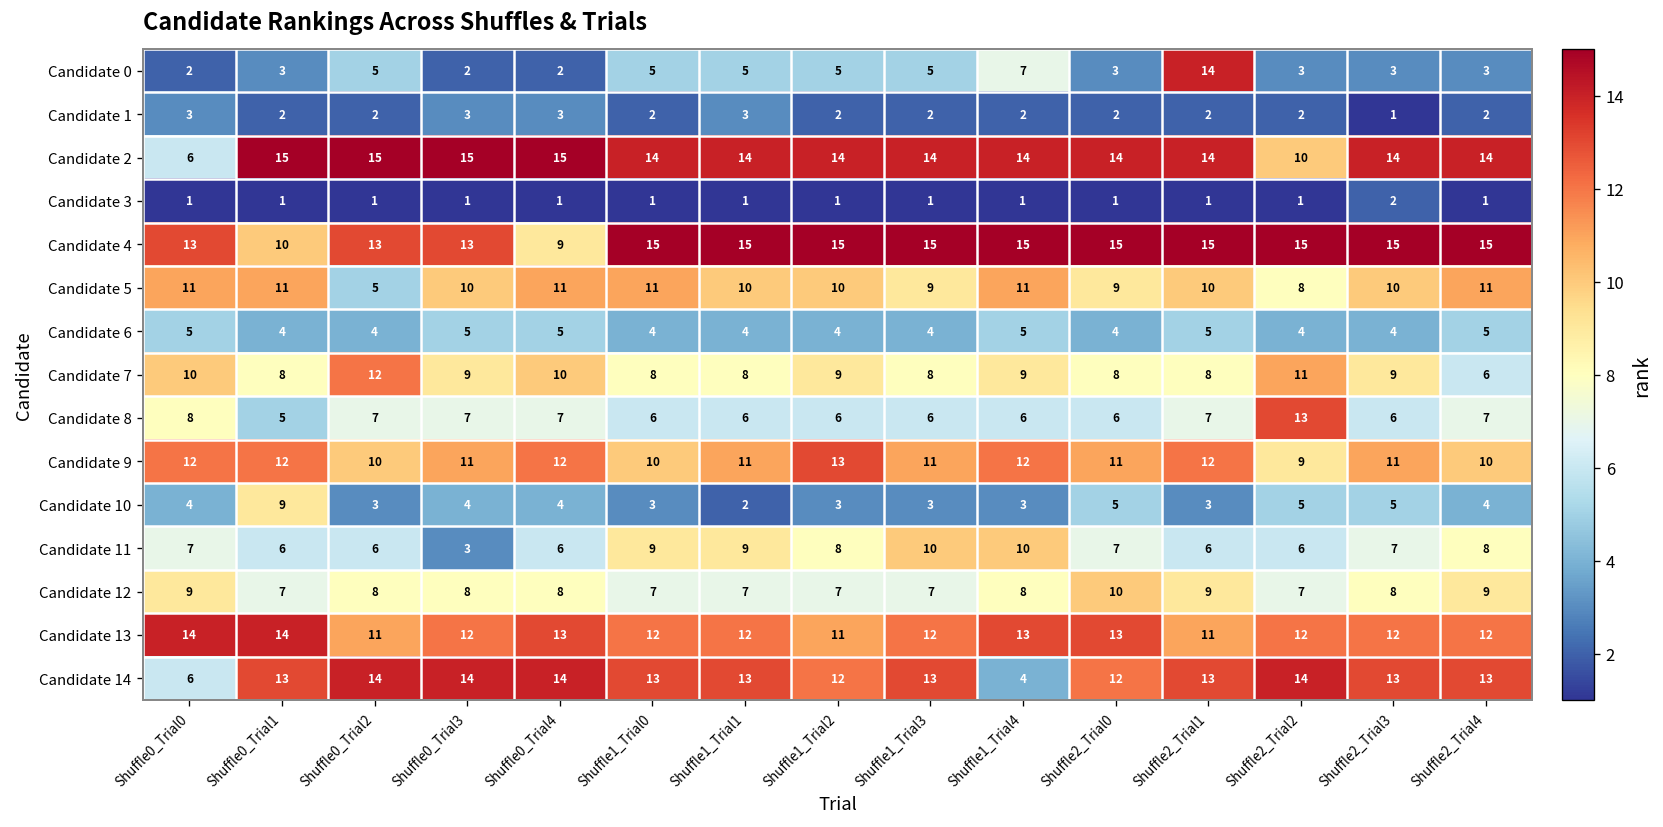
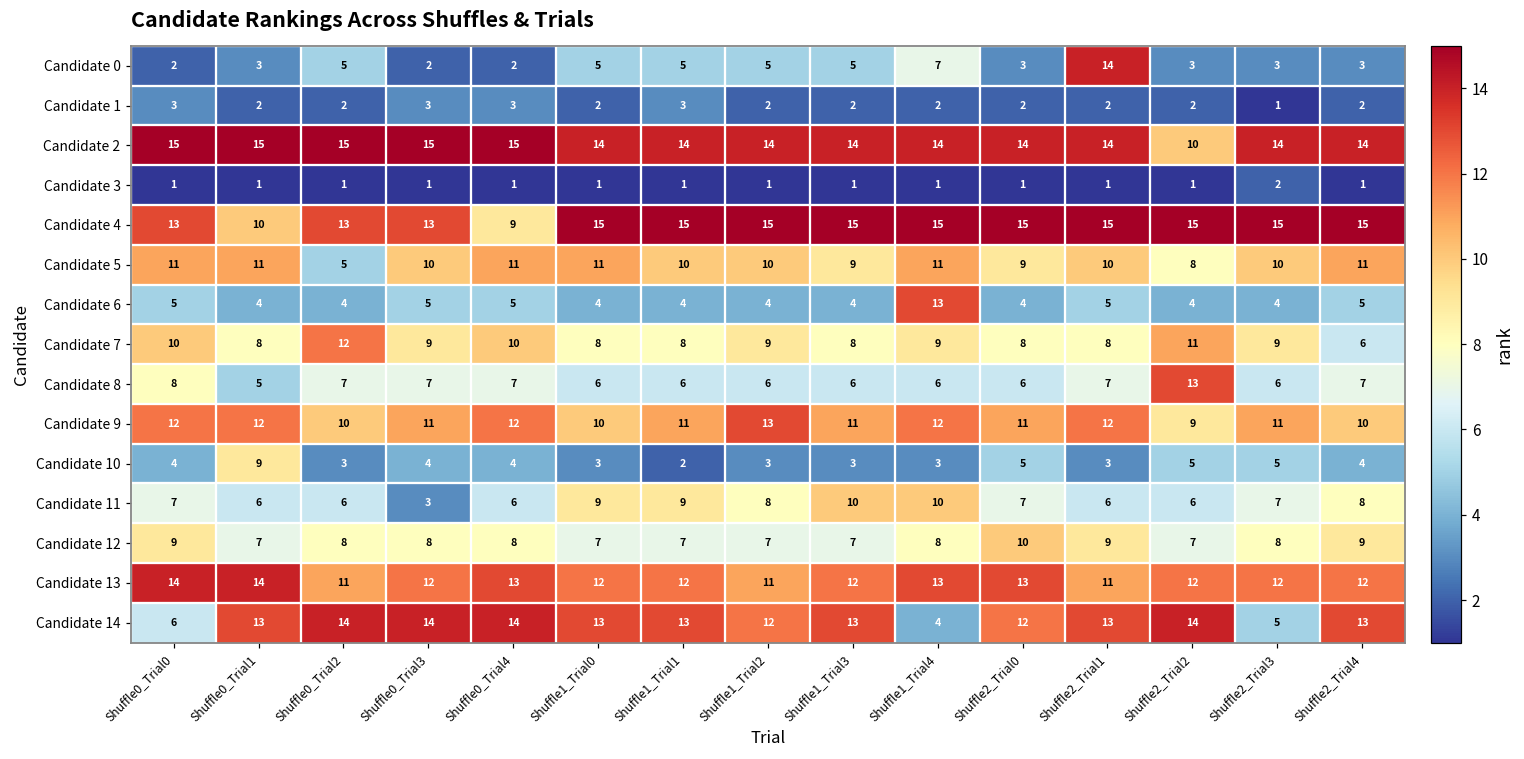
Candidate 2, Shuffle0_Trial0: 6 -> 15
Candidate 6, Shuffle1_Trial4: 5 -> 13
Candidate 14, Shuffle2_Trial3: 13 -> 5
